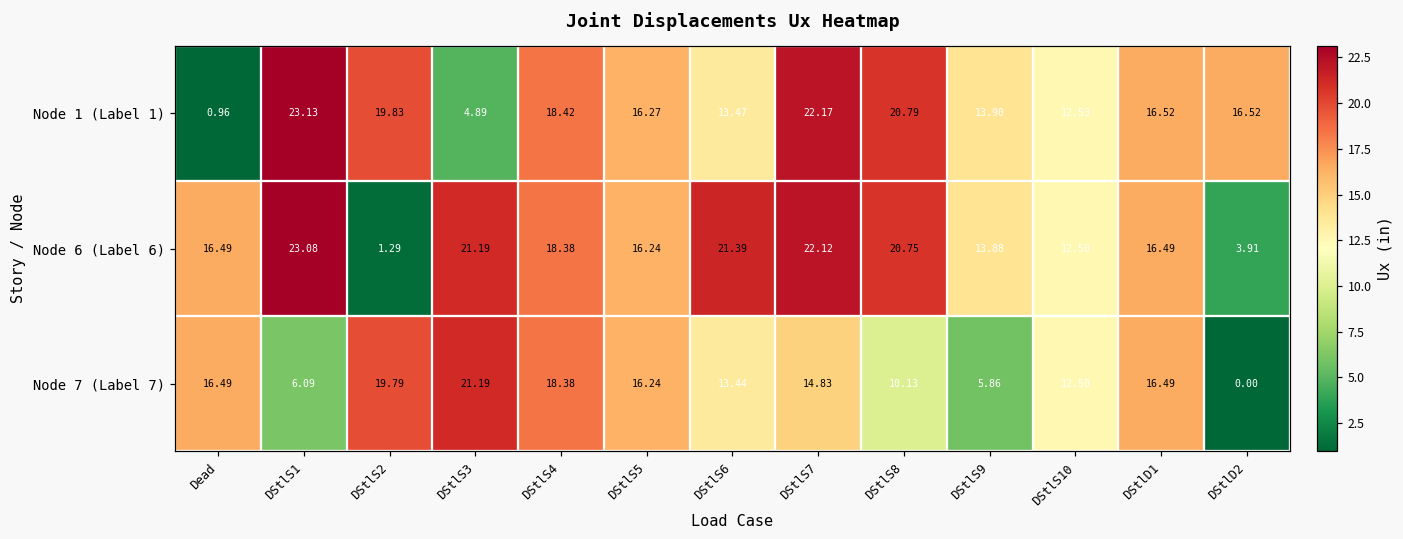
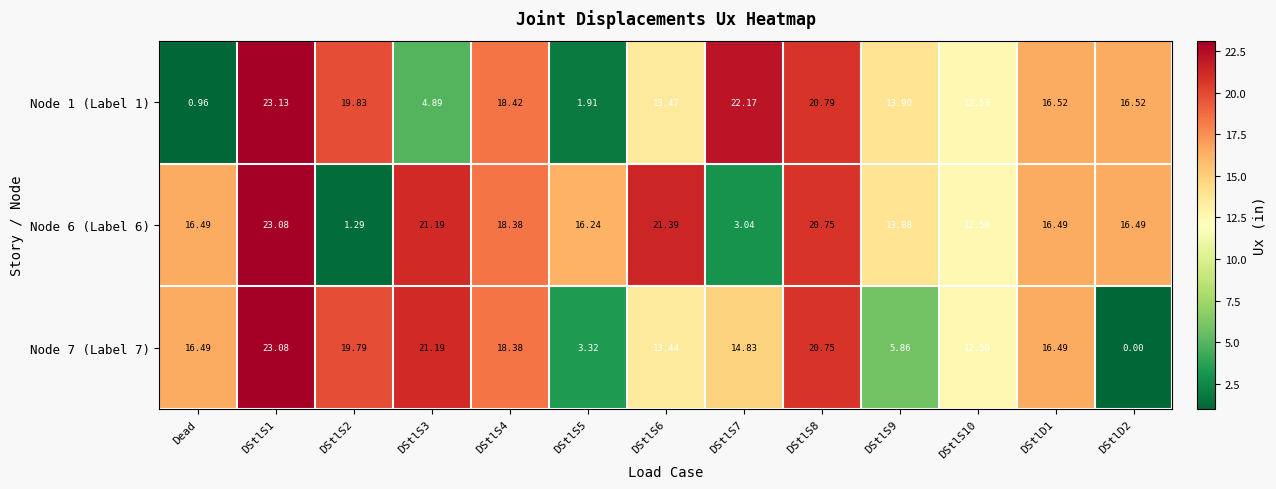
Node 1 (Label 1), DStlS5: 16.27 -> 1.91
Node 6 (Label 6), DStlS7: 22.12 -> 3.04
Node 6 (Label 6), DStlD2: 3.91 -> 16.49
Node 7 (Label 7), DStlS1: 6.09 -> 23.08
Node 7 (Label 7), DStlS5: 16.24 -> 3.32
Node 7 (Label 7), DStlS8: 10.13 -> 20.75
